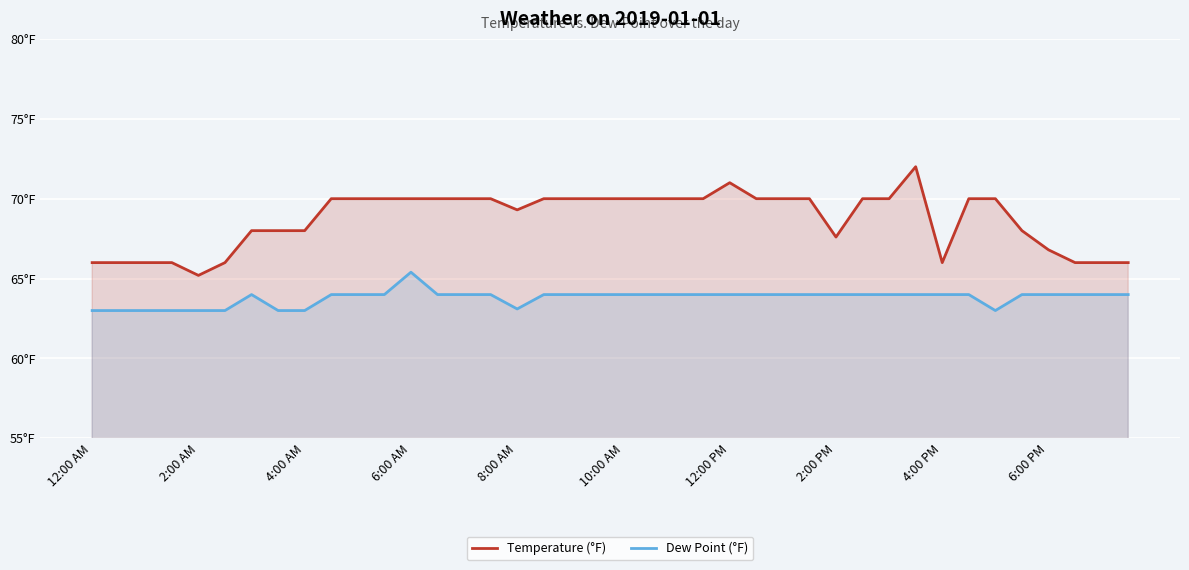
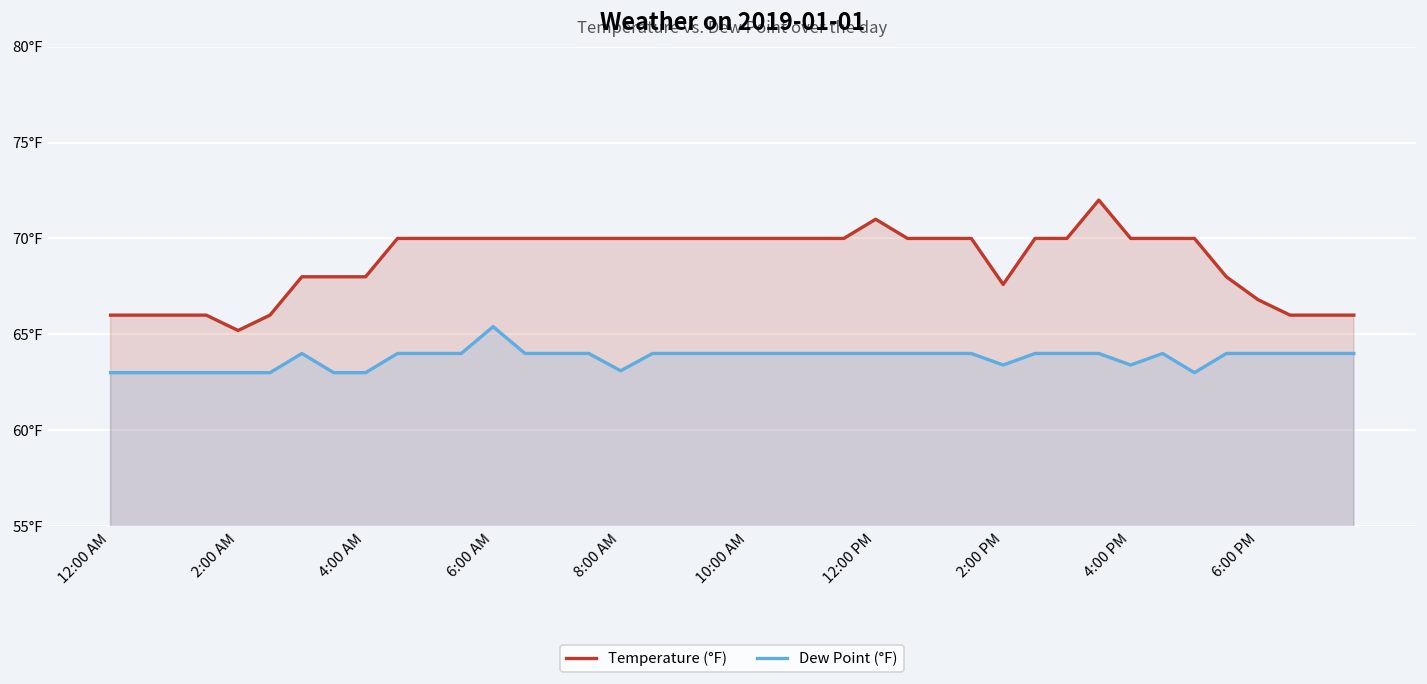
Temperature (°F), 8:00 AM: 69.3°F -> 70.0°F
Dew Point (°F), 2:00 PM: 64.0°F -> 63.4°F
Temperature (°F), 4:00 PM: 66°F -> 70°F
Dew Point (°F), 4:00 PM: 64.0°F -> 63.4°F
